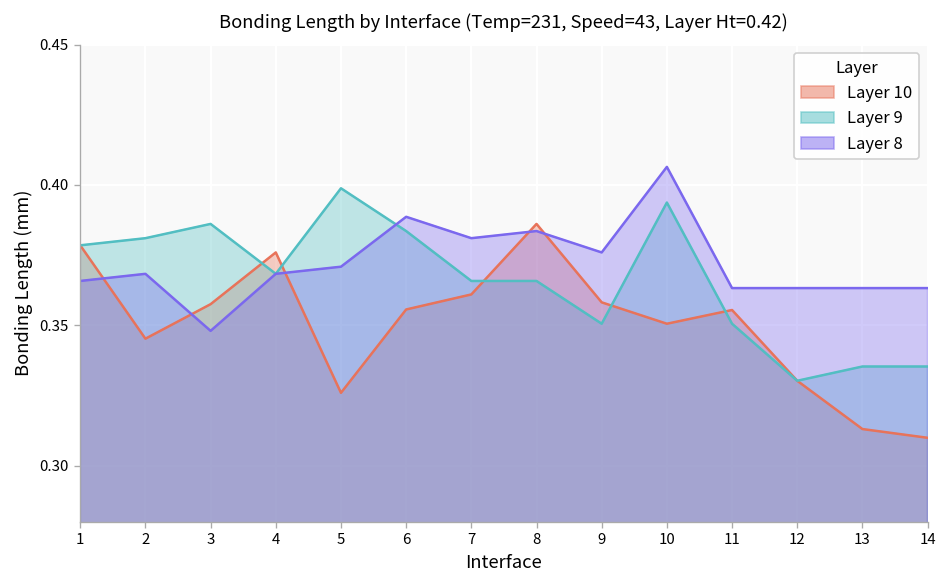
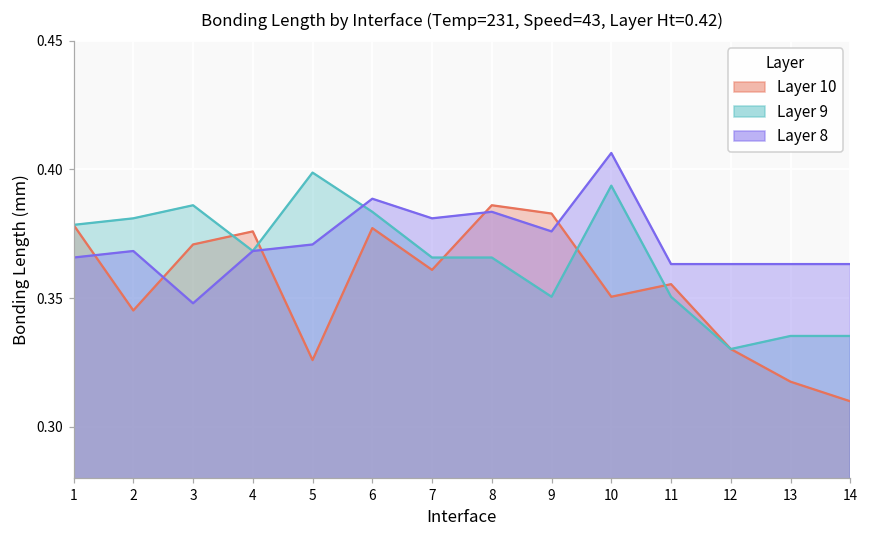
Layer 10, 3: 0.357 -> 0.371
Layer 10, 6: 0.356 -> 0.377
Layer 10, 9: 0.358 -> 0.383
Layer 10, 13: 0.313 -> 0.318
